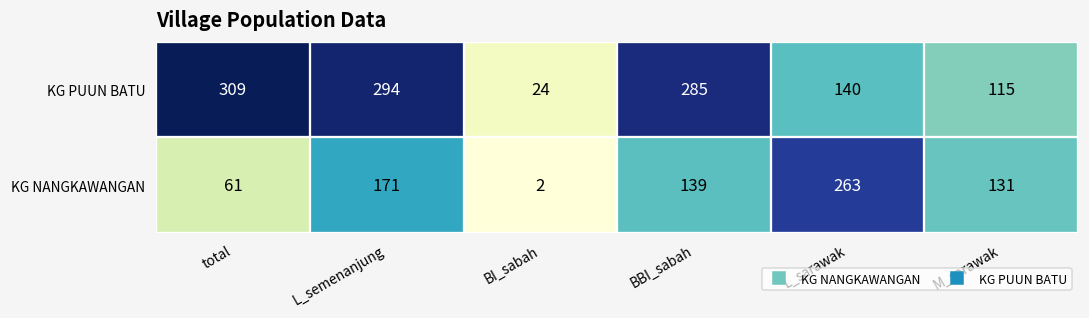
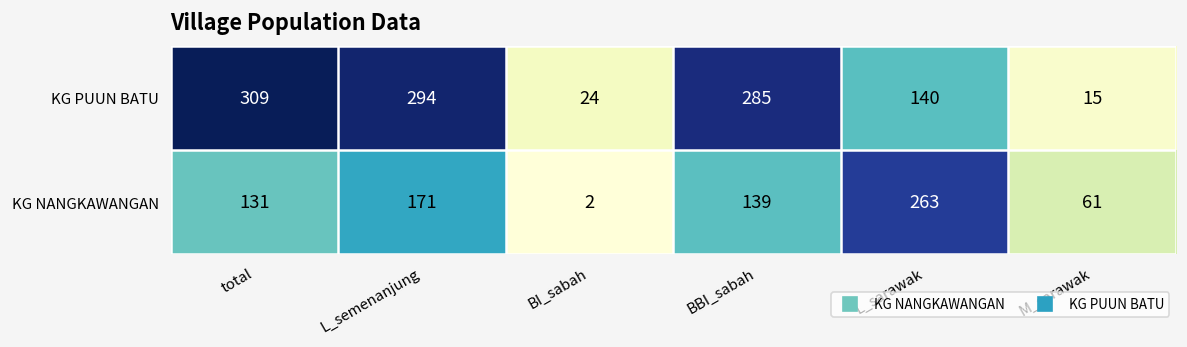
KG PUUN BATU, M_sarawak: 115 -> 15
KG NANGKAWANGAN, total: 61 -> 131
KG NANGKAWANGAN, M_sarawak: 131 -> 61
